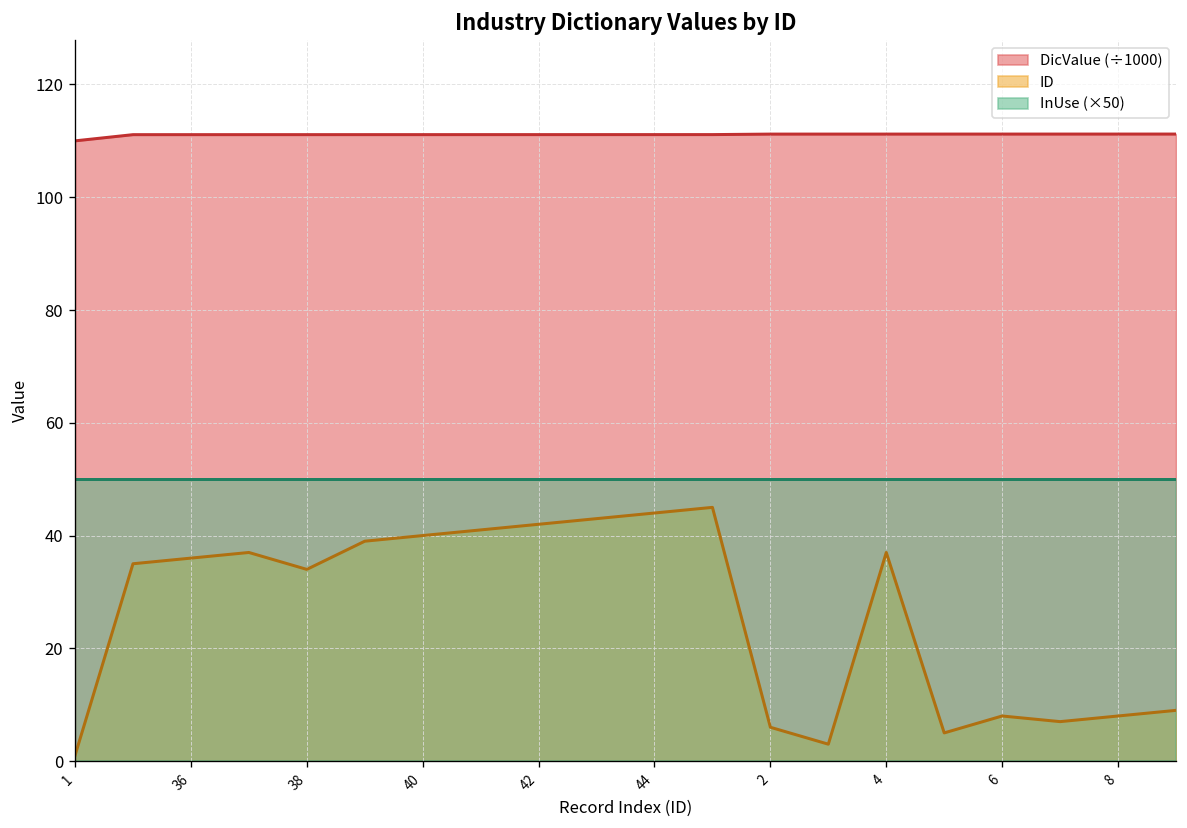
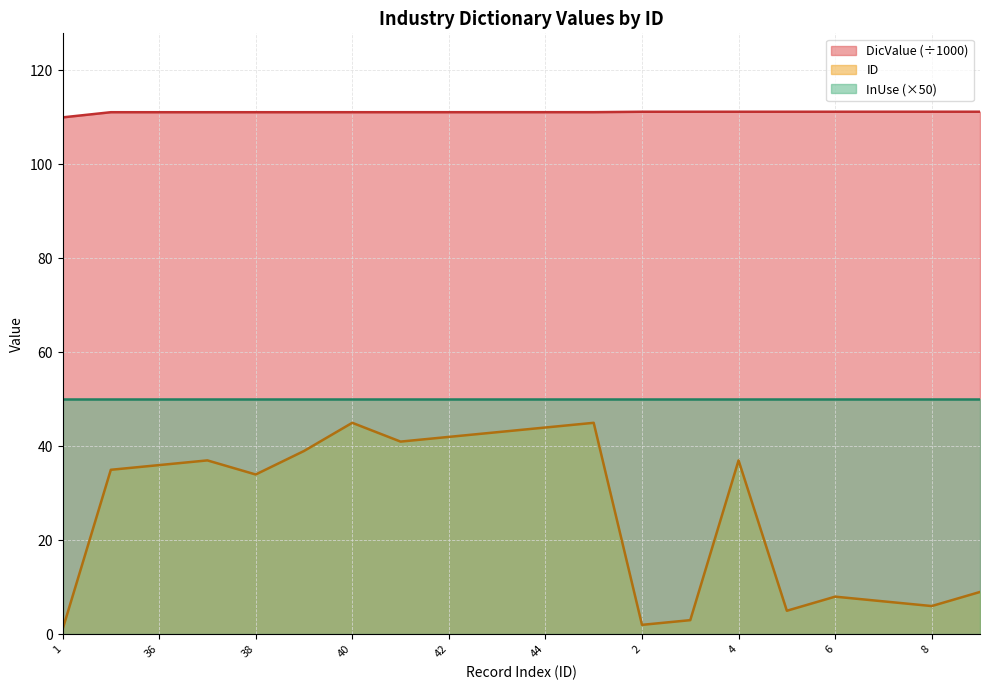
ID, 40: 40 -> 45
ID, 2: 6 -> 2
ID, 8: 8 -> 6
